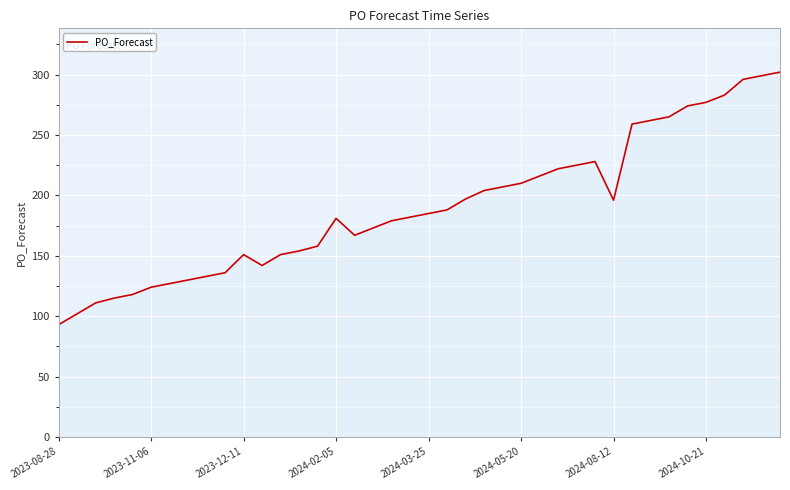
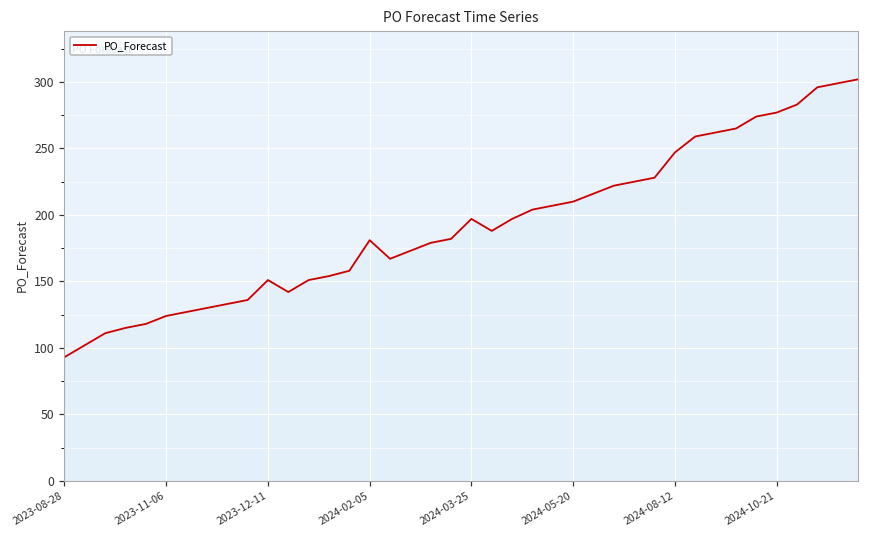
2024-03-25: 185 -> 197
2024-08-12: 196 -> 247
